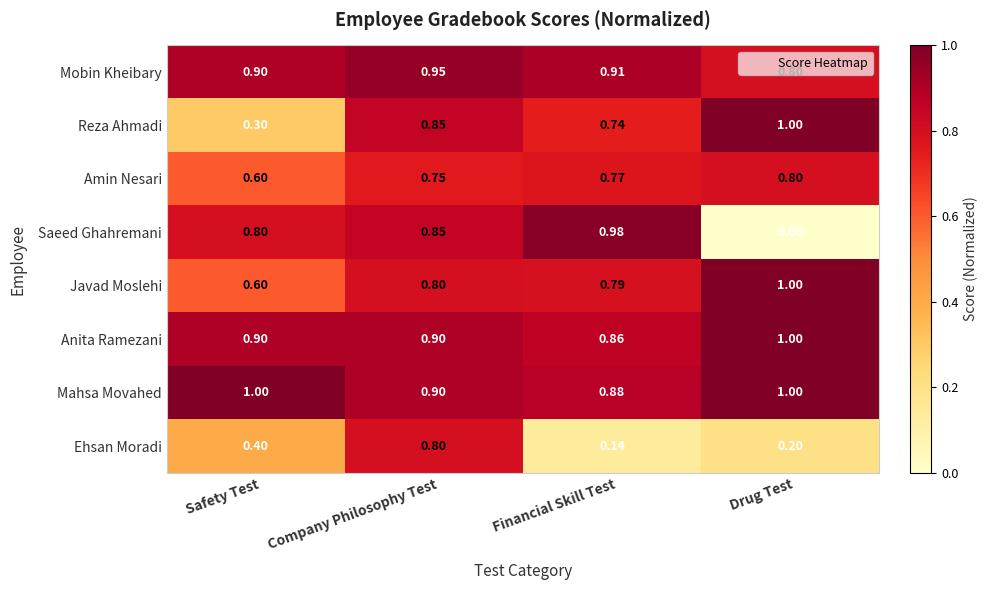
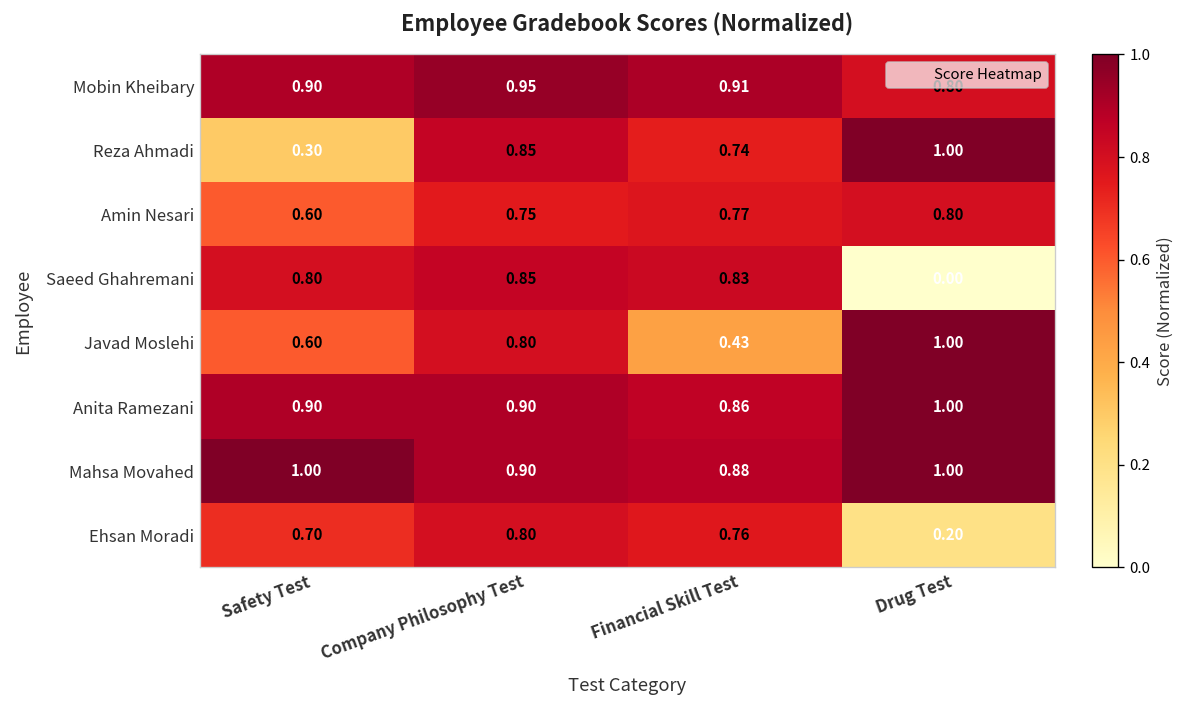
Saeed Ghahremani, Financial Skill Test: 0.98 -> 0.83
Javad Moslehi, Financial Skill Test: 0.79 -> 0.43
Ehsan Moradi, Safety Test: 0.40 -> 0.70
Ehsan Moradi, Financial Skill Test: 0.14 -> 0.76
